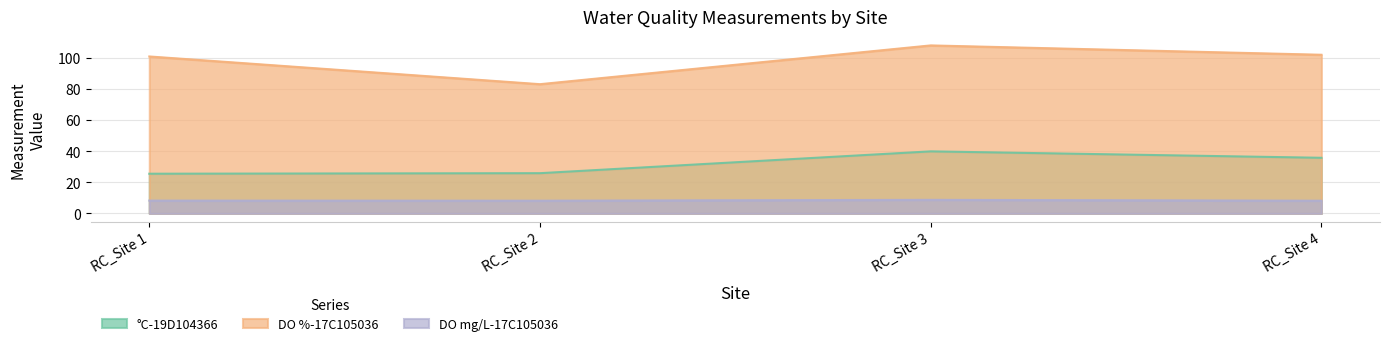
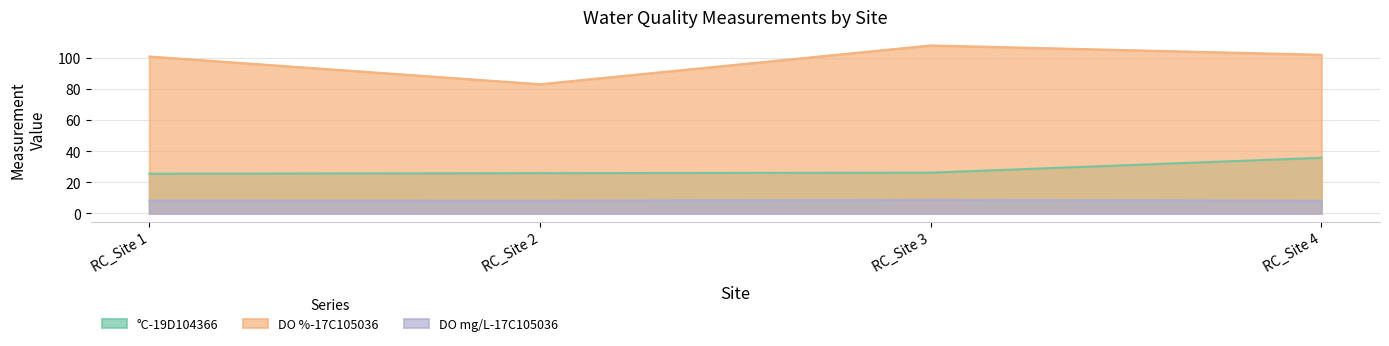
°C-19D104366, RC_Site 3: 40 -> 26
